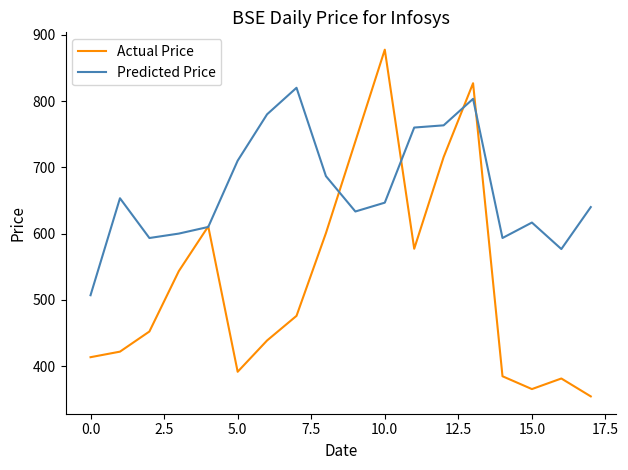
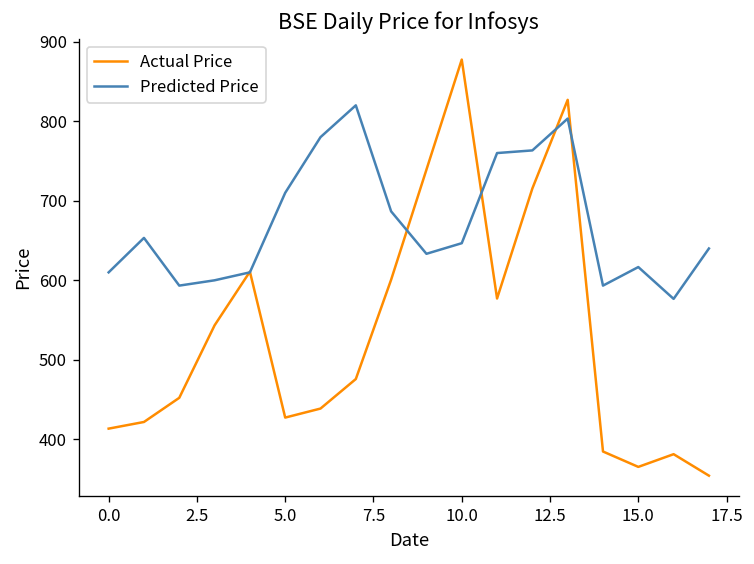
Predicted Price, 0.0: 510 -> 610
Actual Price, 5.0: 390 -> 430
